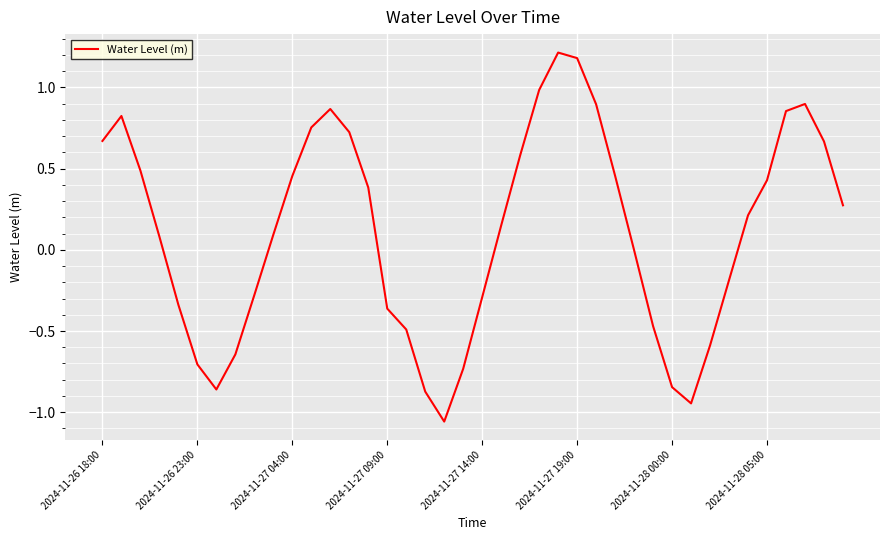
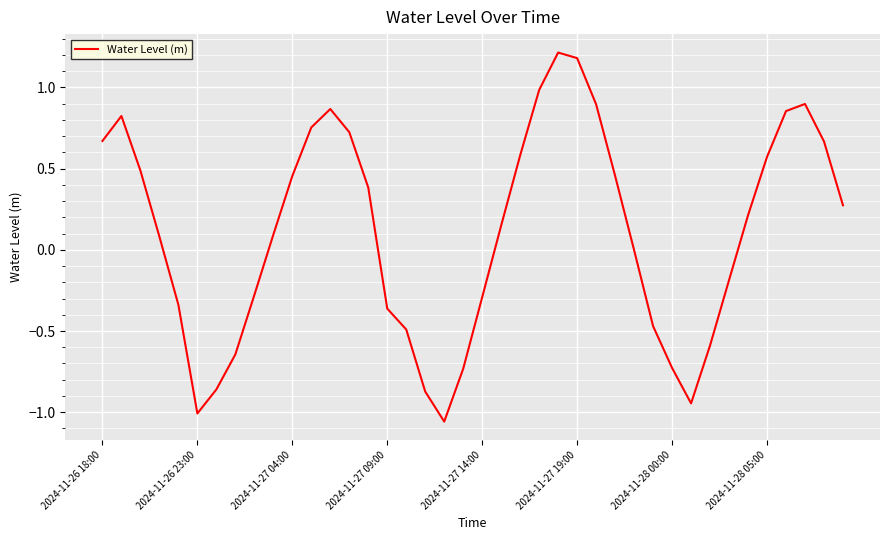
2024-11-26 23:00: -0.71 -> -1.01
2024-11-28 00:00: -0.85 -> -0.73
2024-11-28 05:00: 0.43 -> 0.57
